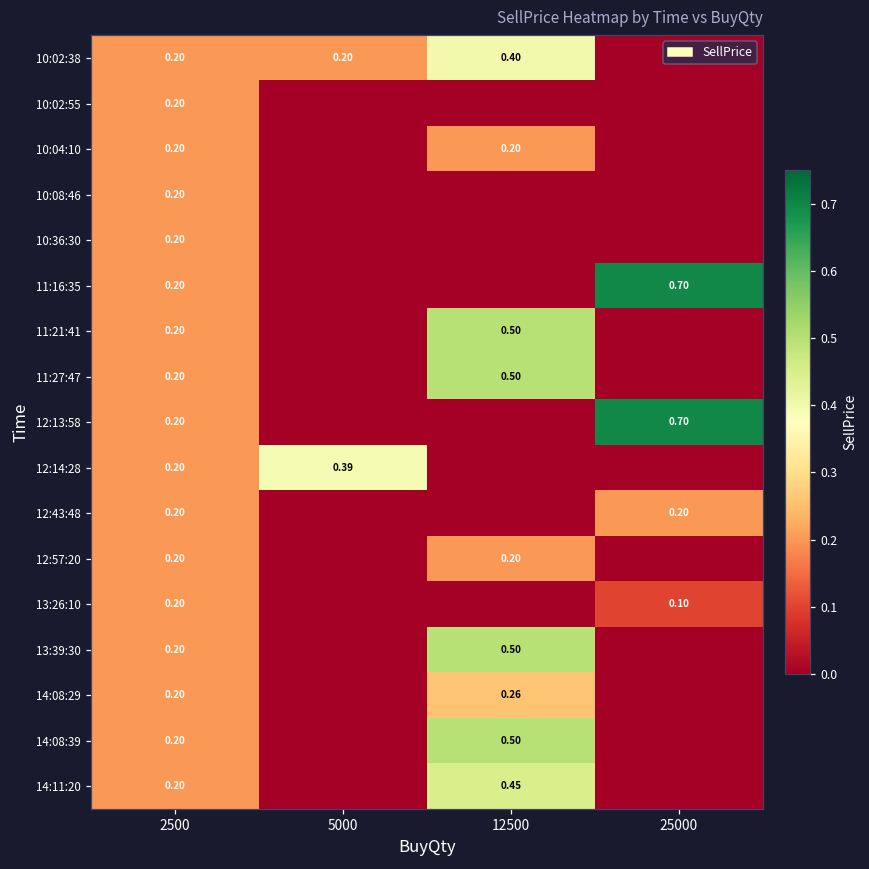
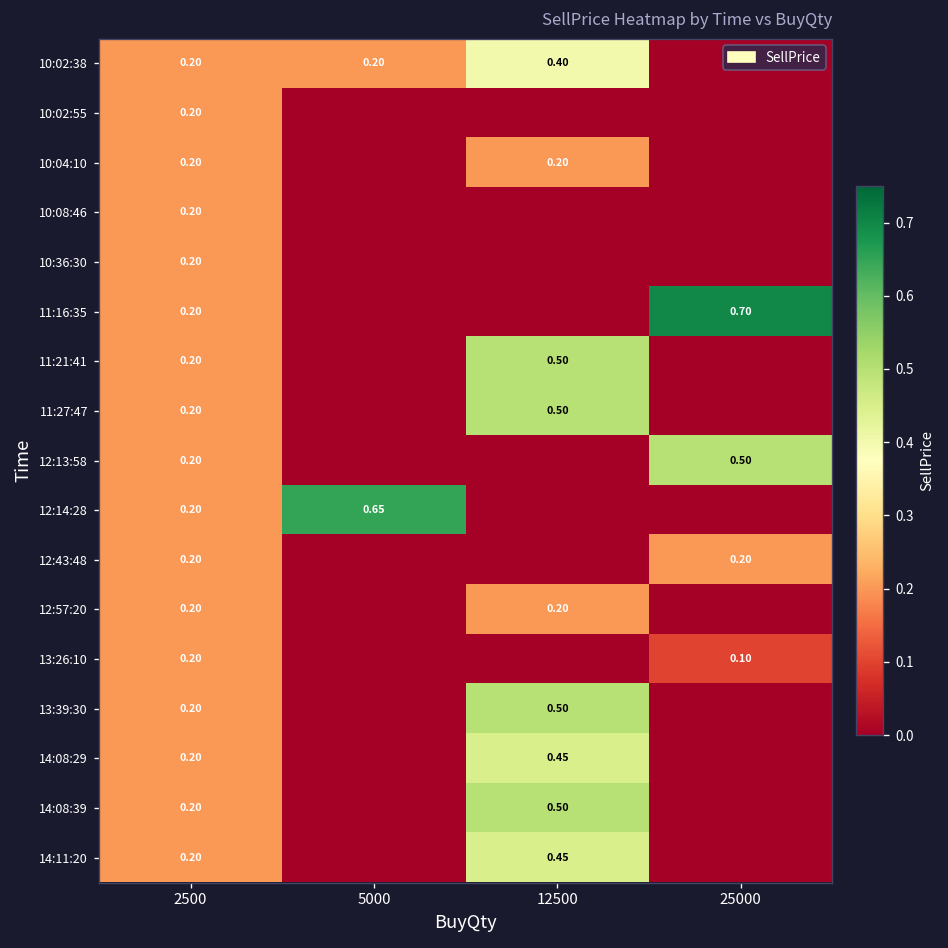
12:13:58, 25000: 0.70 -> 0.50
12:14:28, 5000: 0.39 -> 0.65
14:08:29, 12500: 0.26 -> 0.45
